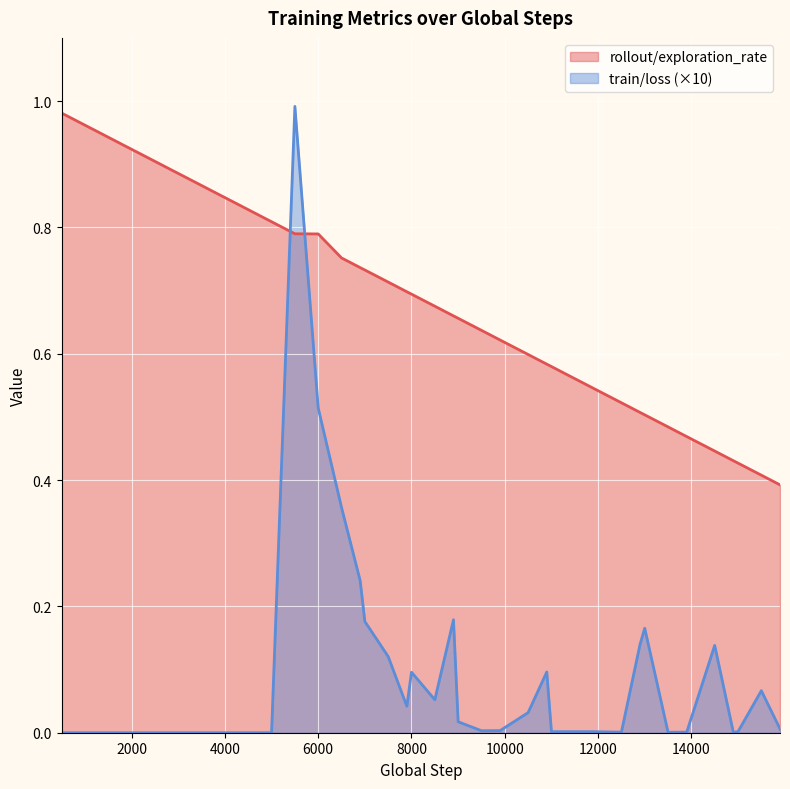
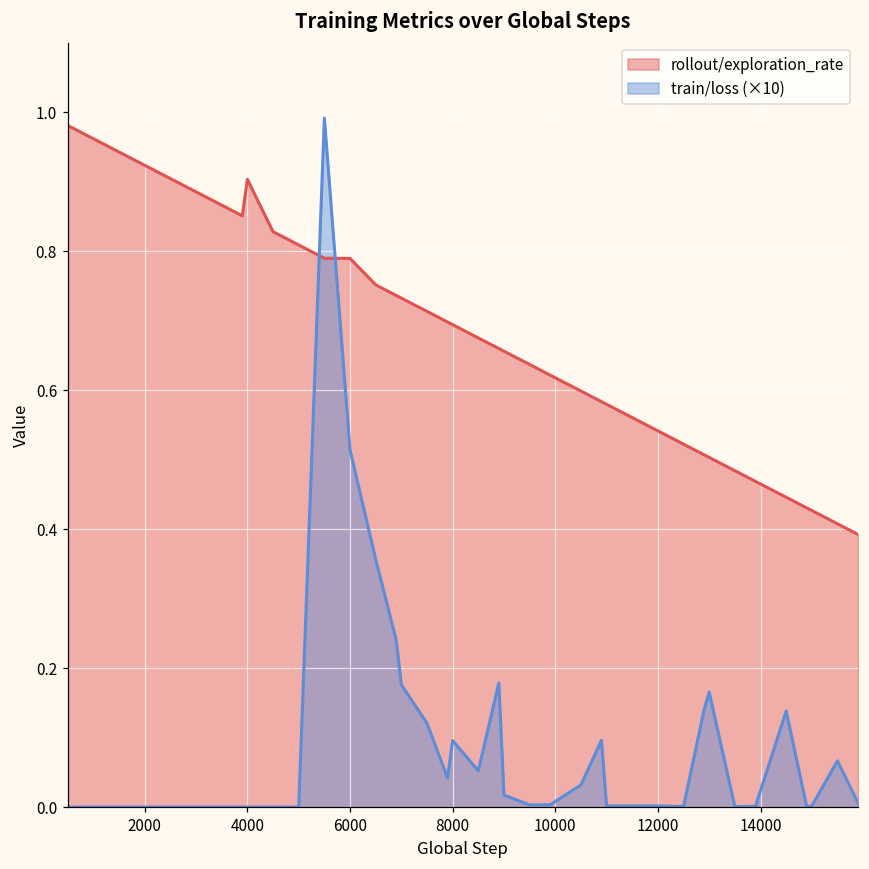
rollout/exploration_rate, 4000: 0.85 -> 0.90
